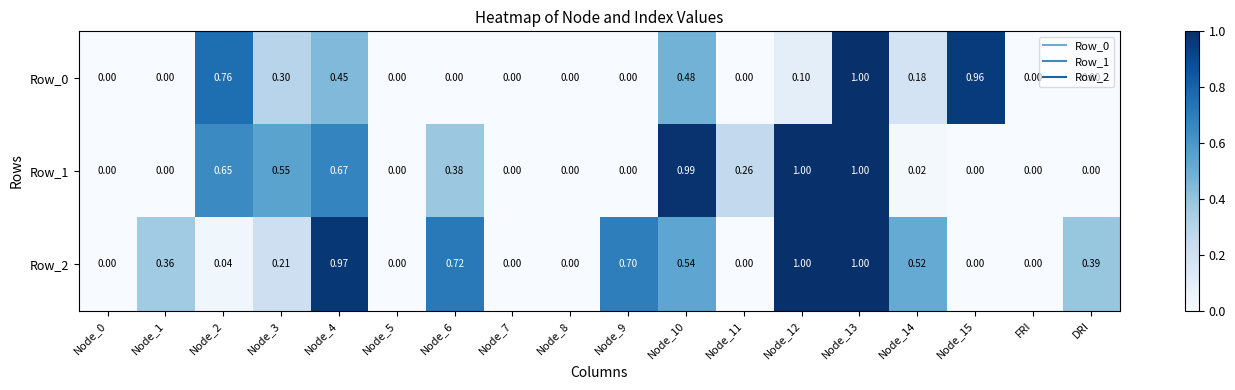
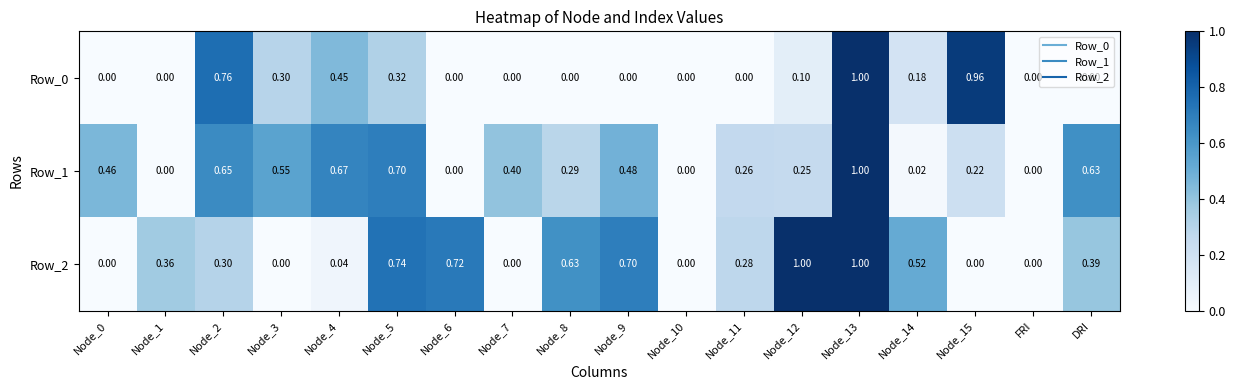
Row_0, Node_5: 0.00 -> 0.32
Row_0, Node_10: 0.48 -> 0.00
Row_1, Node_0: 0.00 -> 0.46
Row_1, Node_5: 0.00 -> 0.70
Row_1, Node_6: 0.38 -> 0.00
Row_1, Node_7: 0.00 -> 0.40
Row_1, Node_8: 0.00 -> 0.29
Row_1, Node_9: 0.00 -> 0.48
Row_1, Node_10: 0.99 -> 0.00
Row_1, Node_12: 1.00 -> 0.25
Row_1, Node_15: 0.00 -> 0.22
Row_1, DRI: 0.00 -> 0.63
Row_2, Node_2: 0.04 -> 0.30
Row_2, Node_3: 0.21 -> 0.00
Row_2, Node_4: 0.97 -> 0.04
Row_2, Node_5: 0.00 -> 0.74
Row_2, Node_8: 0.00 -> 0.63
Row_2, Node_10: 0.54 -> 0.00
Row_2, Node_11: 0.00 -> 0.28
